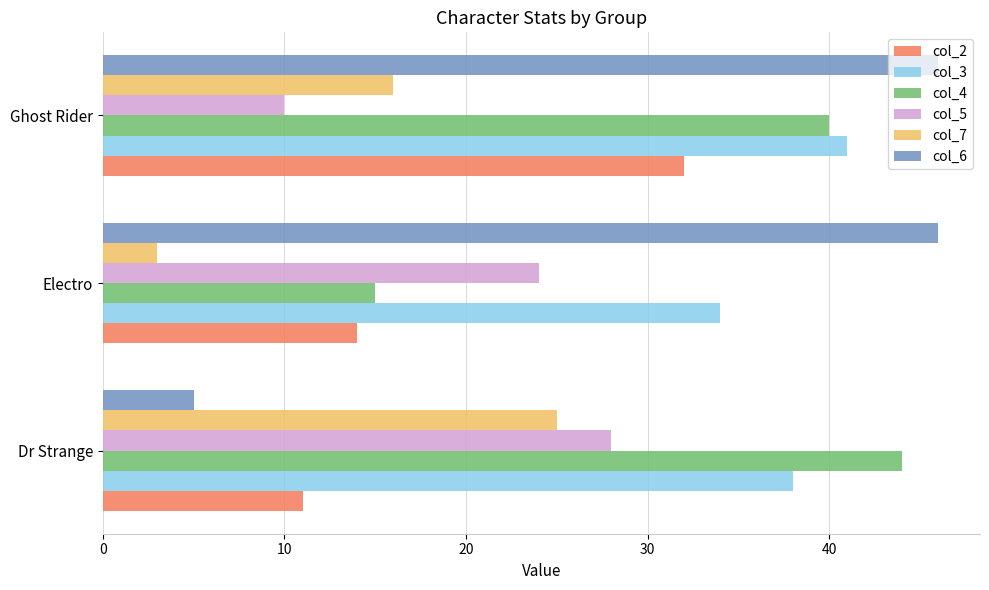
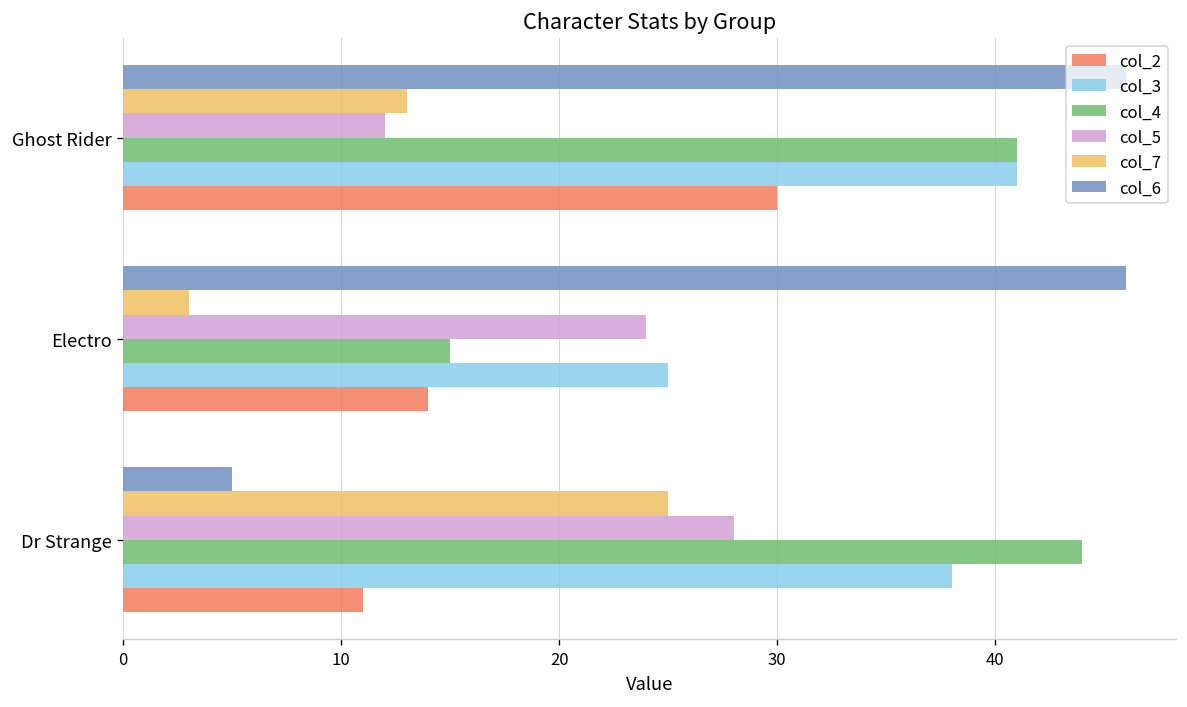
col_7, Ghost Rider: 16 -> 13
col_5, Ghost Rider: 10 -> 12
col_4, Ghost Rider: 40 -> 41
col_2, Ghost Rider: 32 -> 30
col_3, Electro: 34 -> 25
